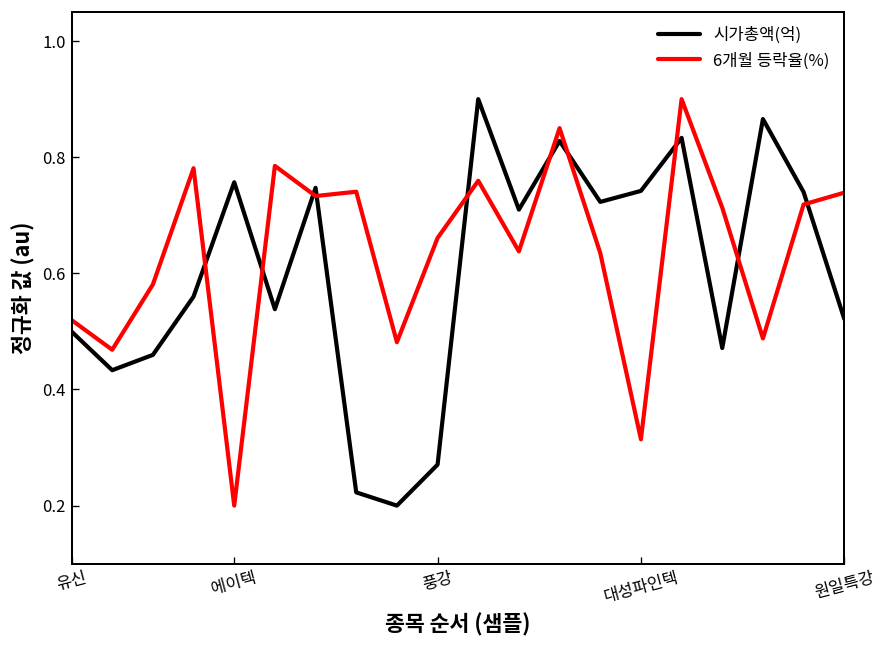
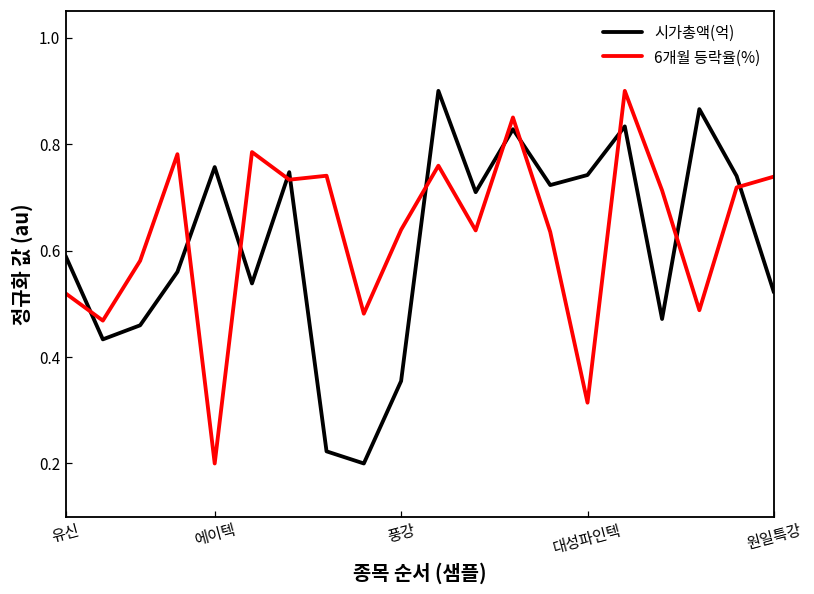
시가총액(억), 유신: 0.50 -> 0.59
시가총액(억), 풍강: 0.27 -> 0.35
6개월 등락율(%), 풍강: 0.66 -> 0.64
